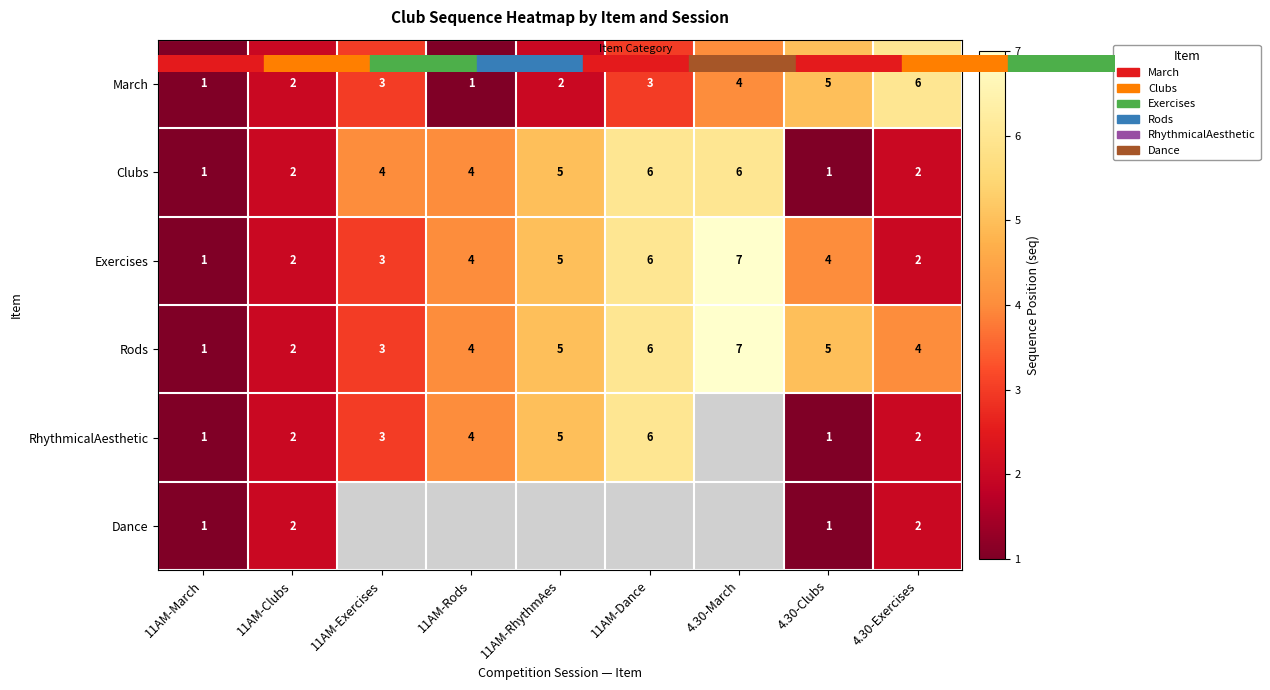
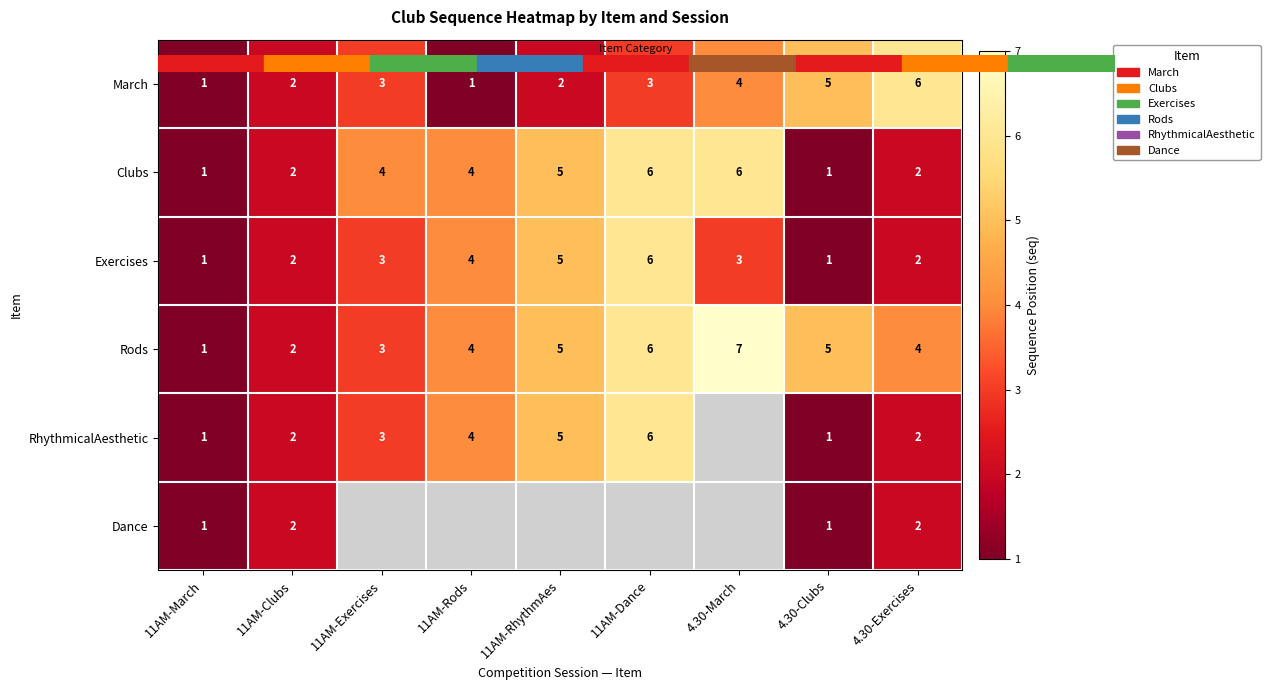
Exercises, 4.30-March: 7 -> 3
Exercises, 4.30-Clubs: 4 -> 1
